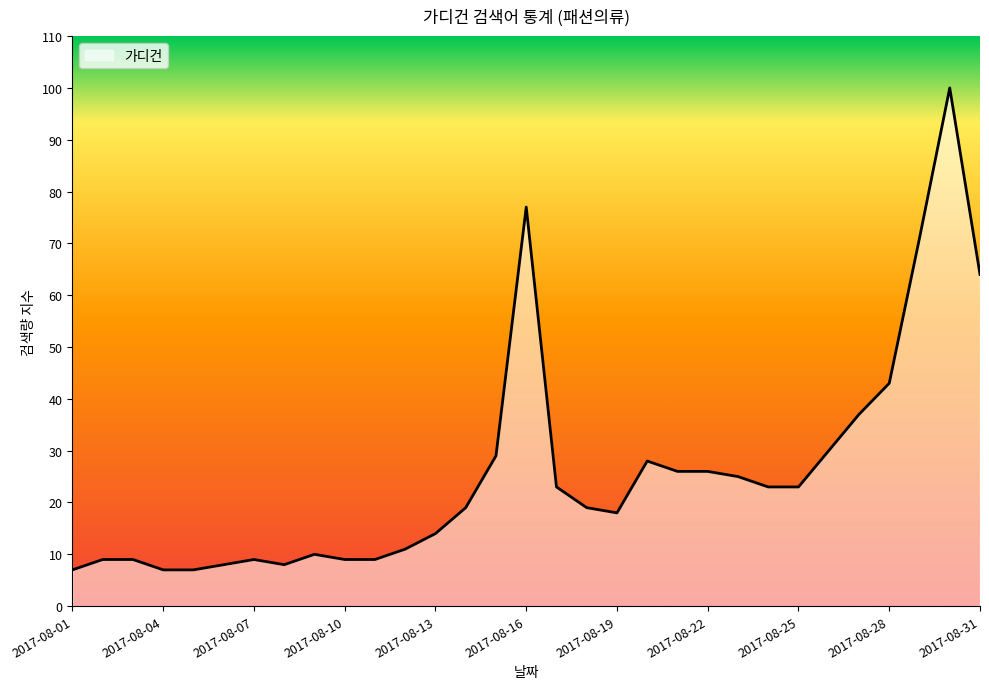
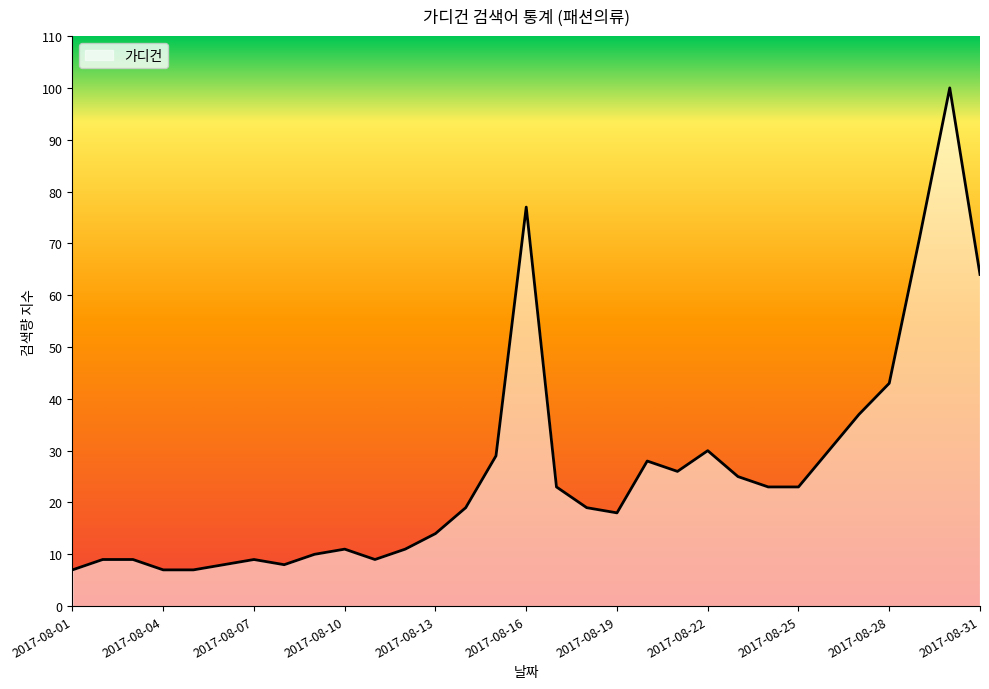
2017-08-10: 9 -> 11
2017-08-22: 26 -> 30
